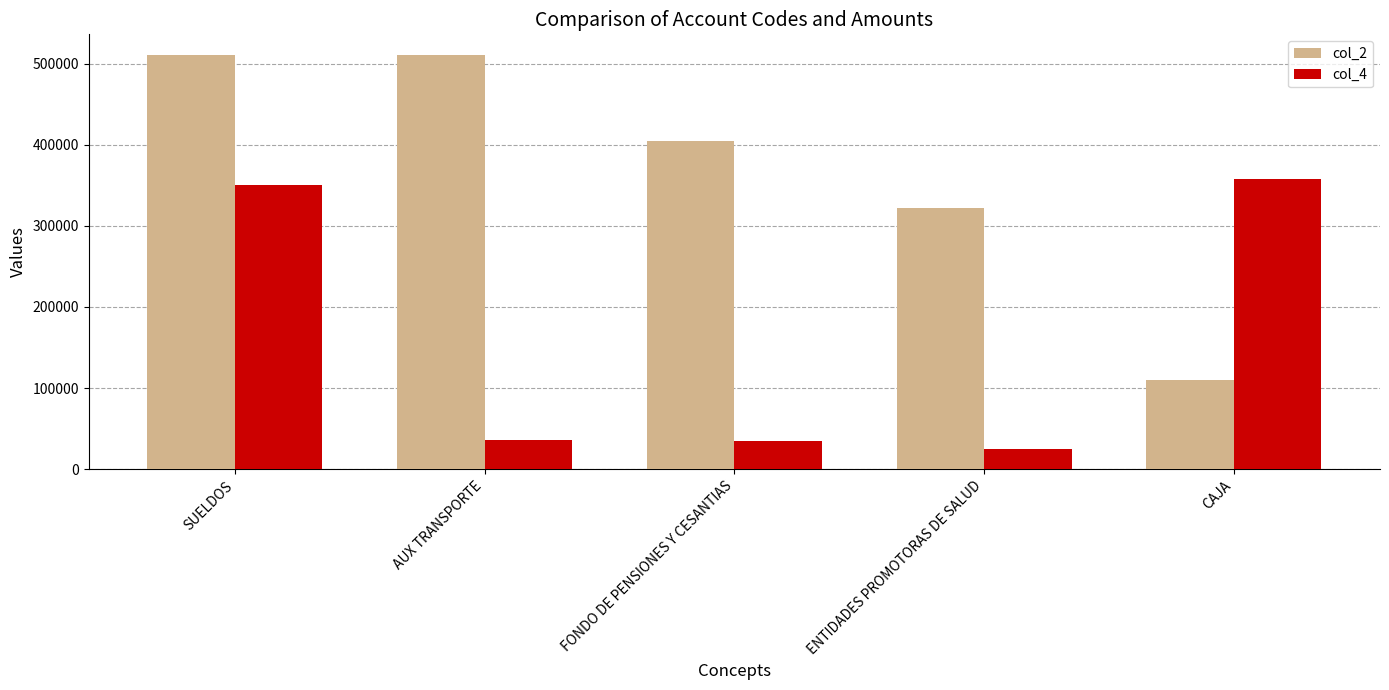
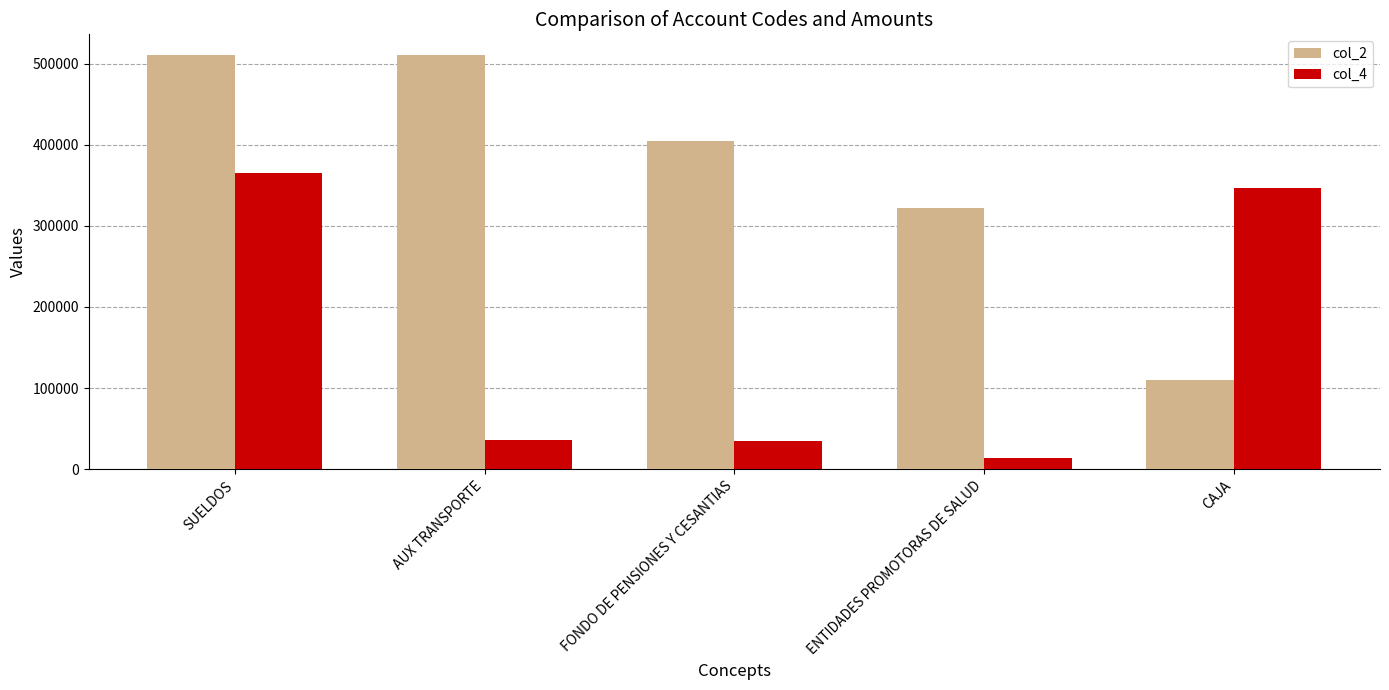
col_4, SUELDOS: 350000 -> 370000
col_4, ENTIDADES PROMOTORAS DE SALUD: 20000 -> 10000
col_4, CAJA: 360000 -> 350000
